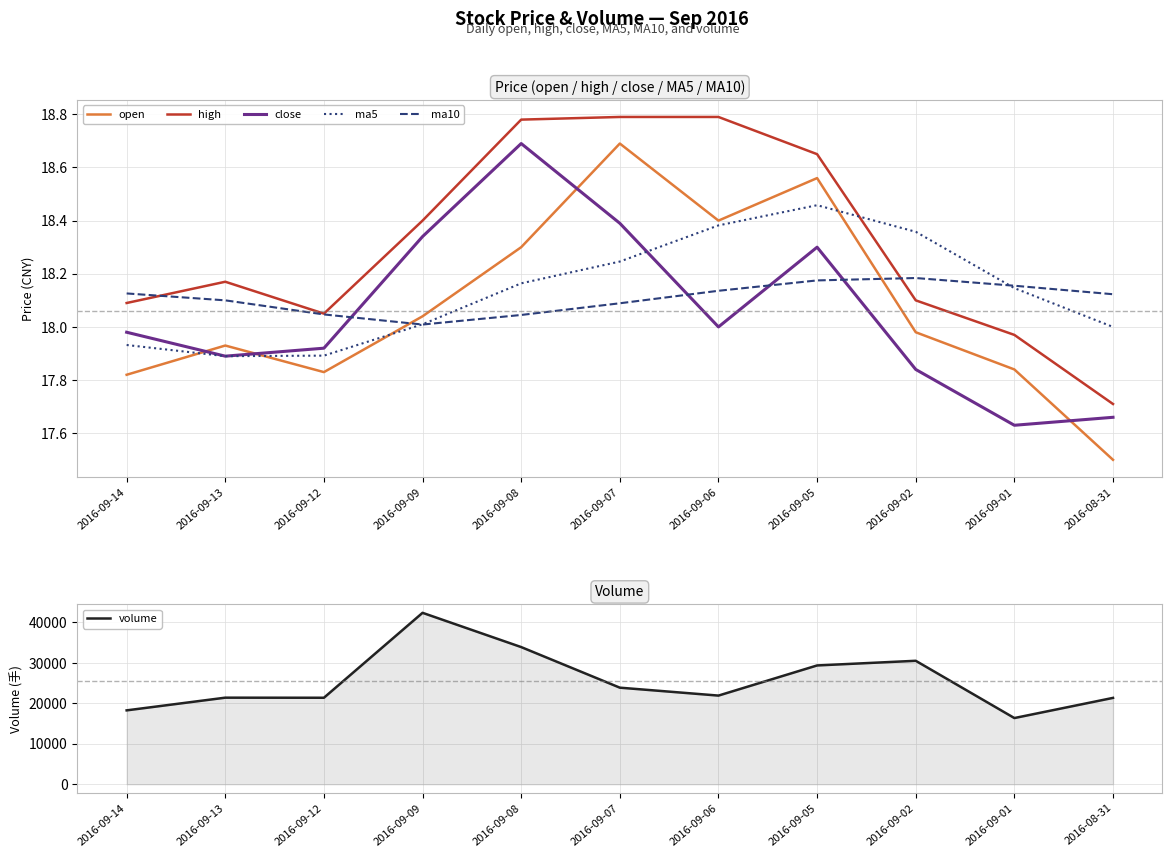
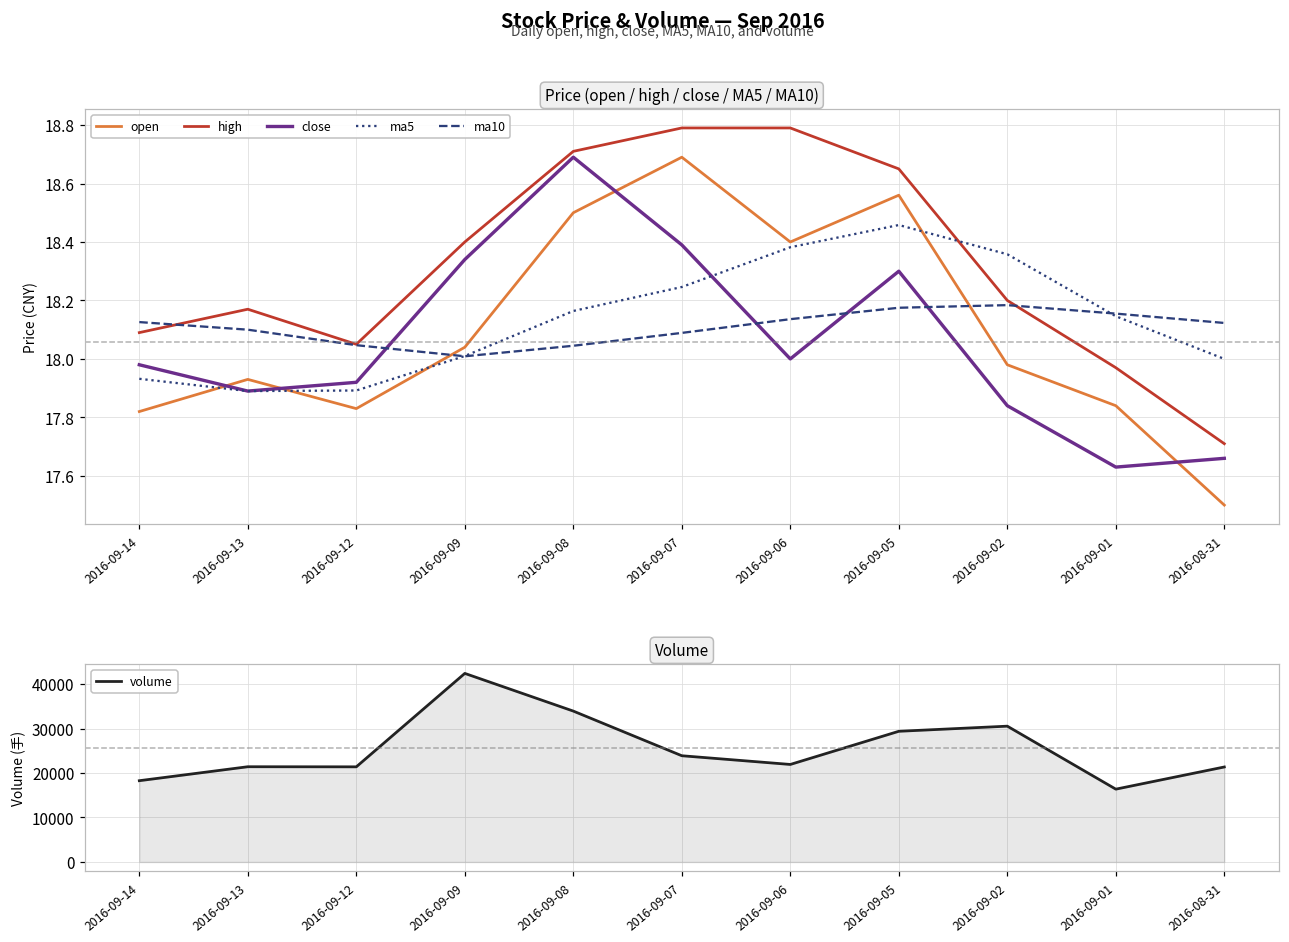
Price (open / high / close / MA5 / MA10), open, 2016-09-08: 18.3 -> 18.5
Price (open / high / close / MA5 / MA10), high, 2016-09-08: 18.78 -> 18.71
Price (open / high / close / MA5 / MA10), high, 2016-09-02: 18.1 -> 18.2
